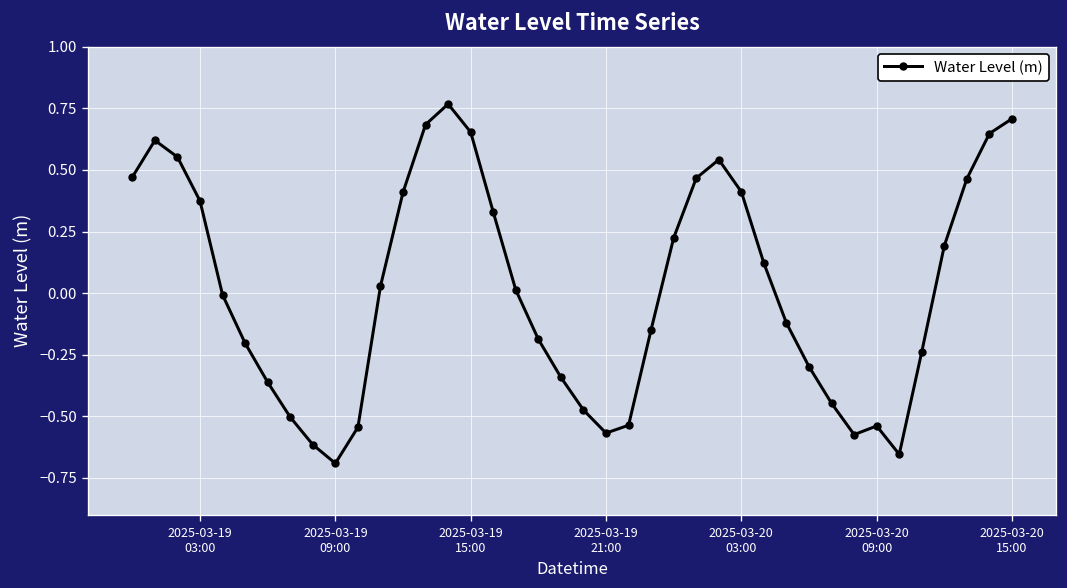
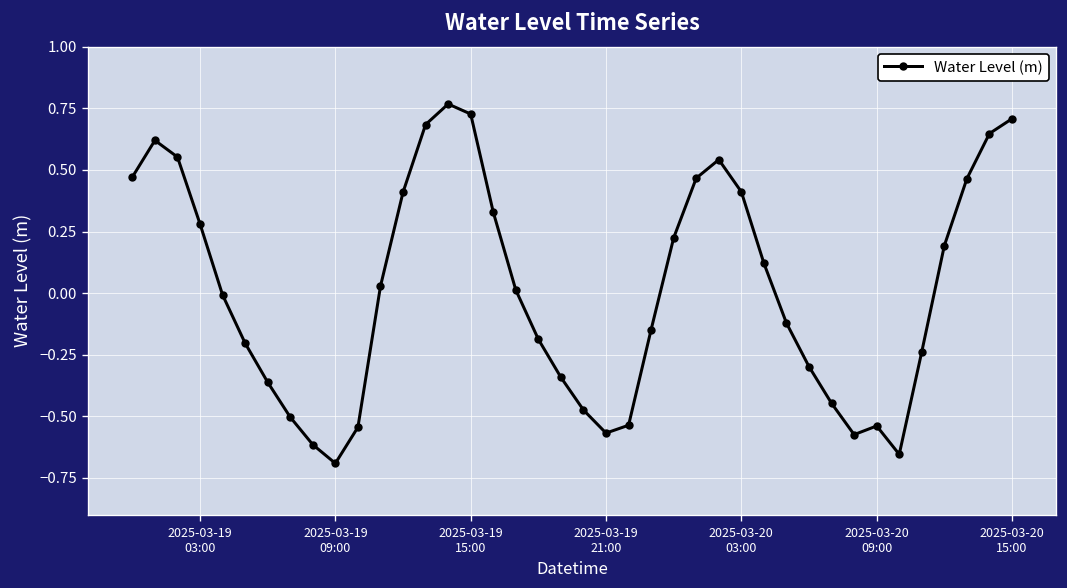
2025-03-19 03:00: 0.37 -> 0.28
2025-03-19 15:00: 0.65 -> 0.73
